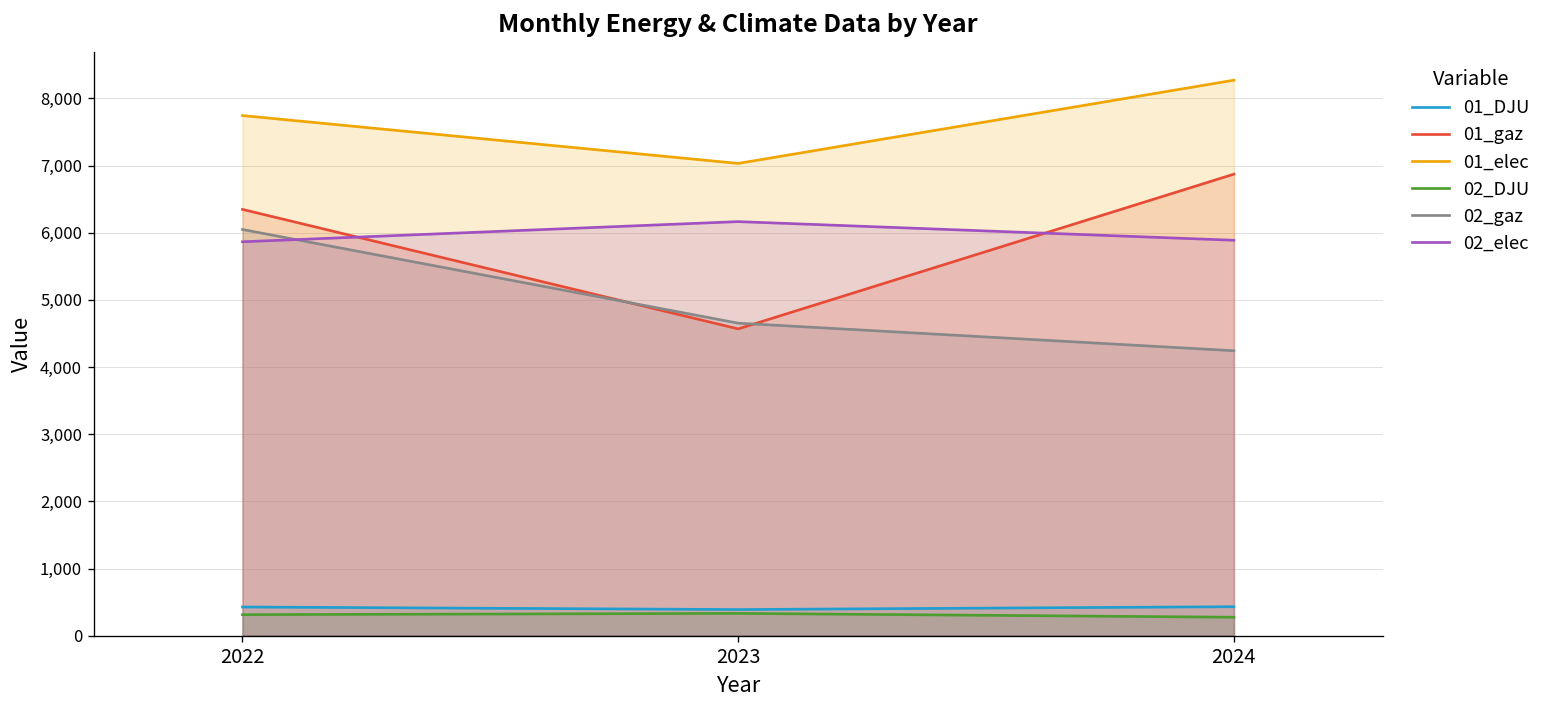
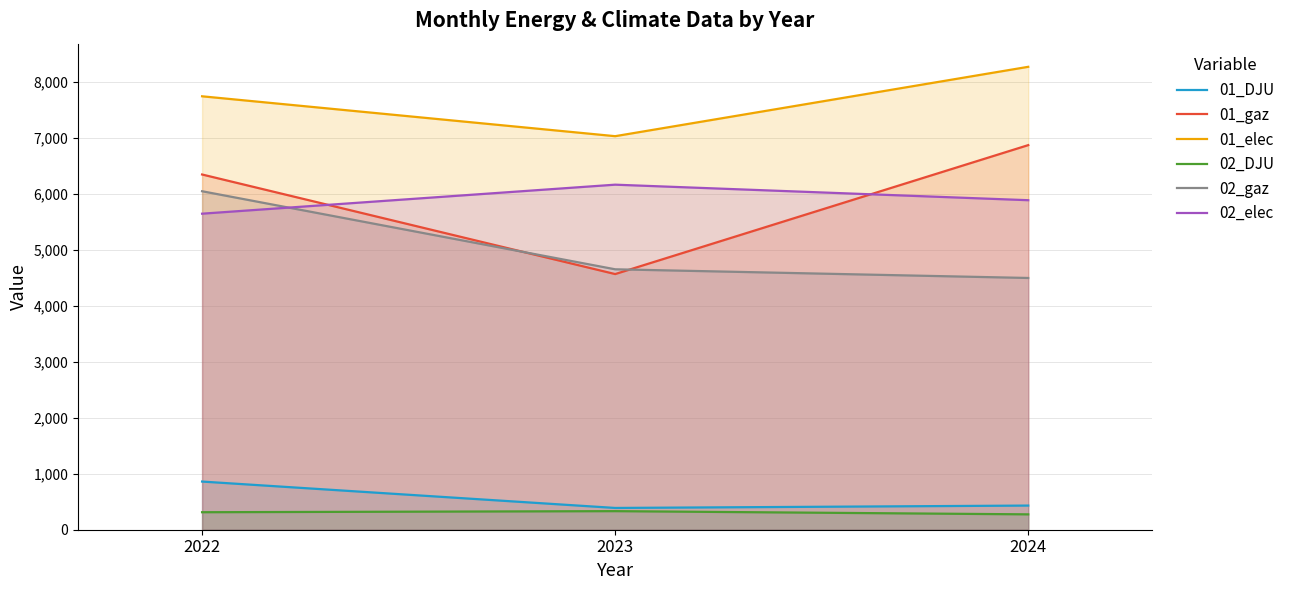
01_DJU, 2022: 400 -> 900
02_elec, 2022: 5,900 -> 5,600
02_gaz, 2024: 4,200 -> 4,500
